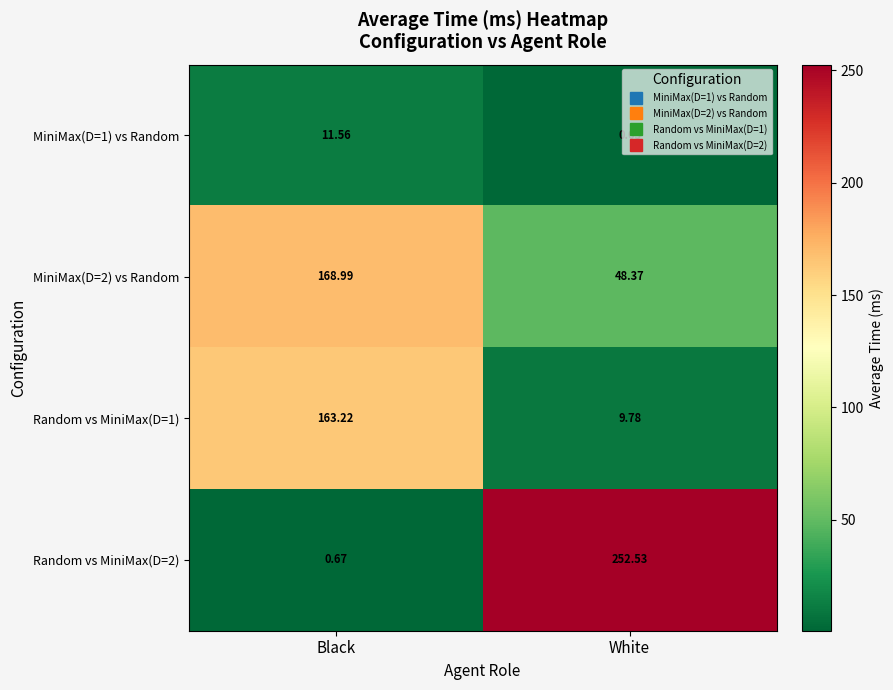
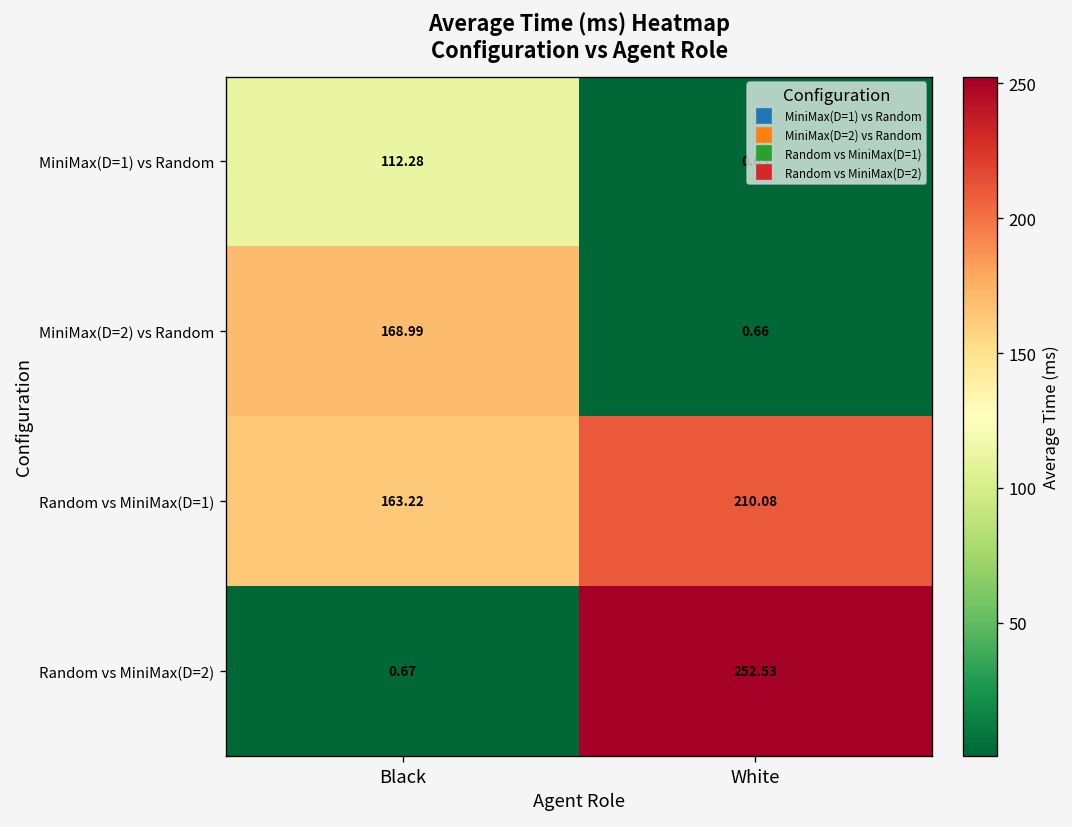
MiniMax(D=1) vs Random, Black: 11.56 -> 112.28
MiniMax(D=2) vs Random, White: 48.37 -> 0.66
Random vs MiniMax(D=1), White: 9.78 -> 210.08
